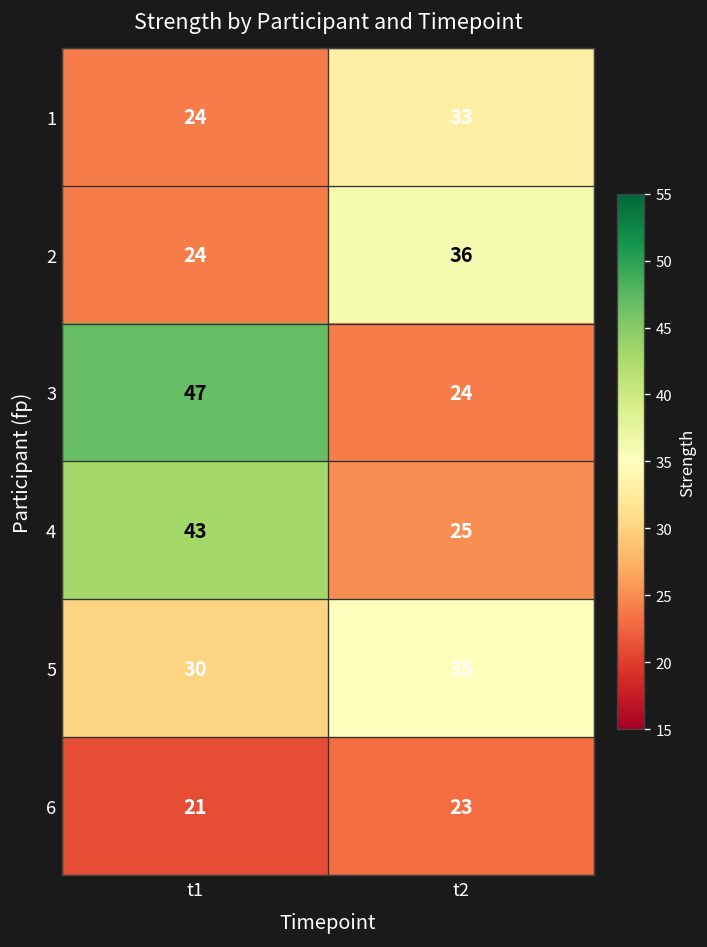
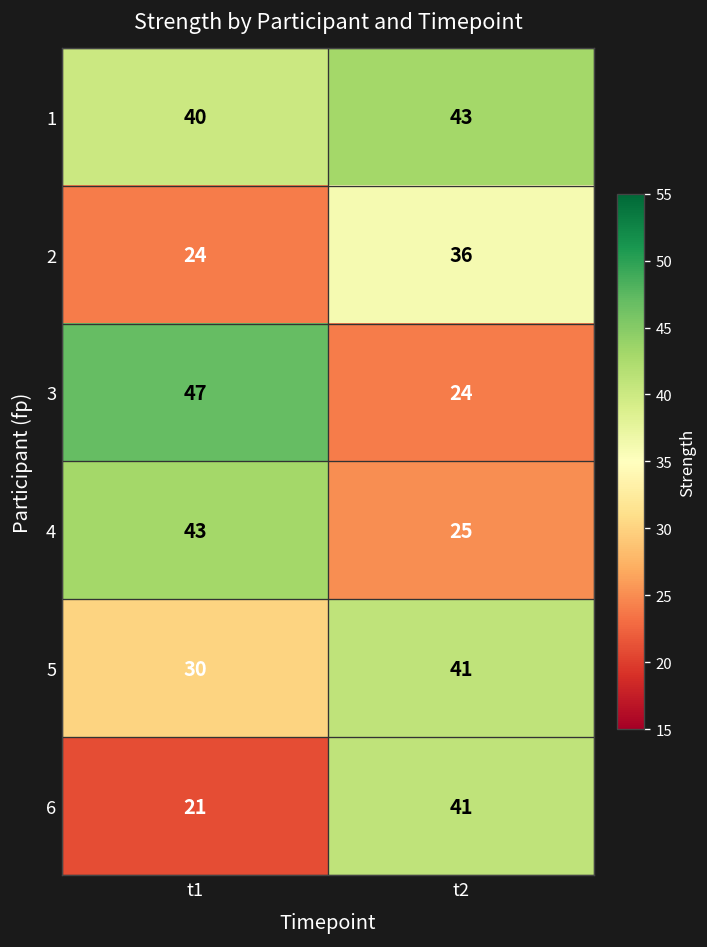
1, t1: 24 -> 40
1, t2: 33 -> 43
5, t2: 35 -> 41
6, t2: 23 -> 41
